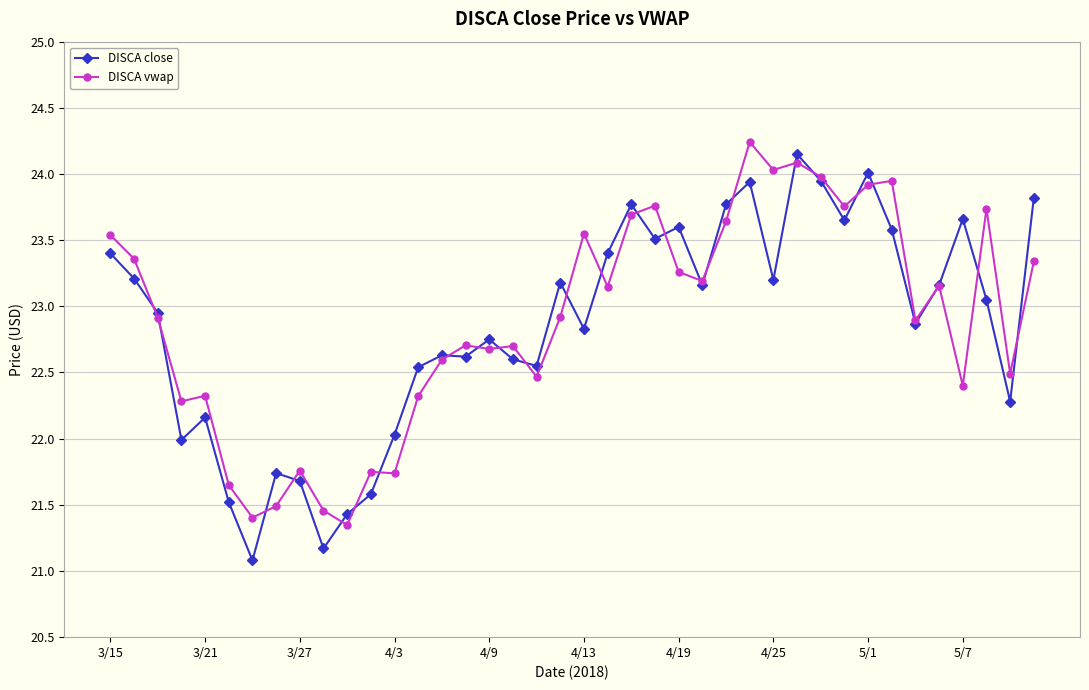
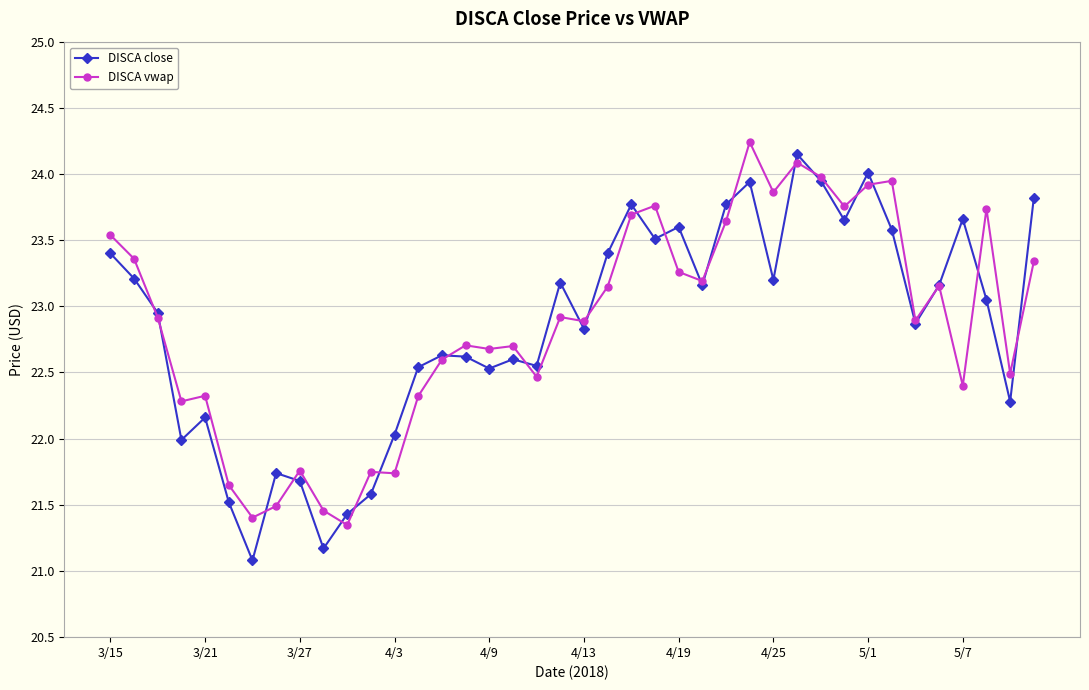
DISCA close, 4/9: 22.75 -> 22.53
DISCA vwap, 4/13: 23.55 -> 22.89
DISCA vwap, 4/25: 24.03 -> 23.86
